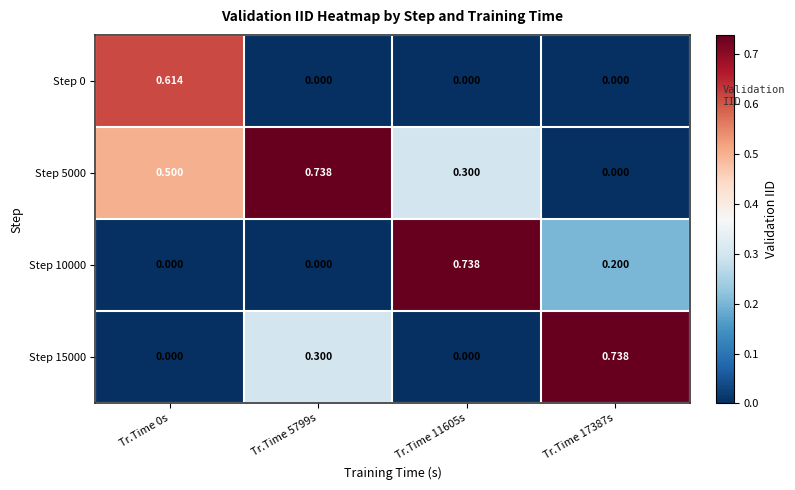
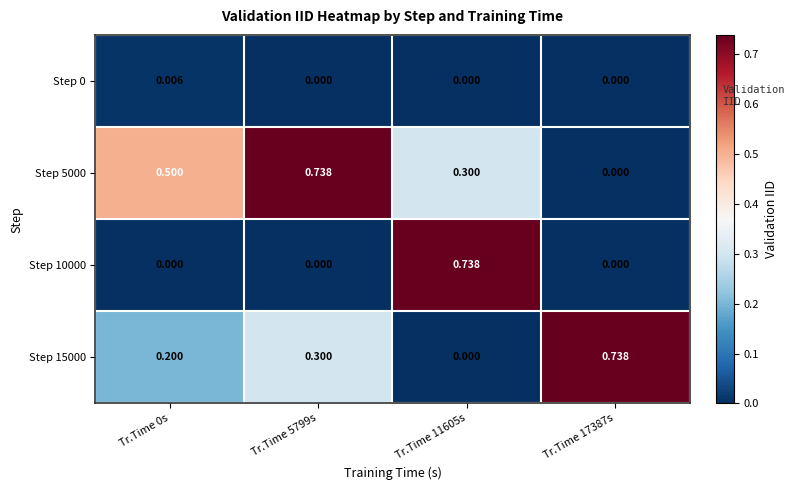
Step 0, Tr.Time 0s: 0.614 -> 0.006
Step 10000, Tr.Time 17387s: 0.200 -> 0.000
Step 15000, Tr.Time 0s: 0.000 -> 0.200
